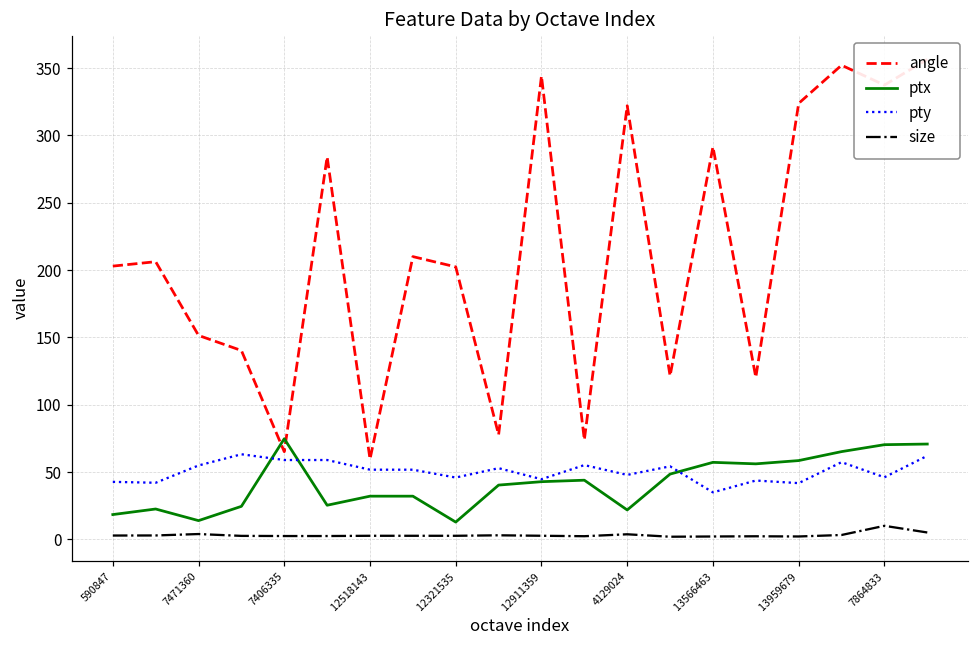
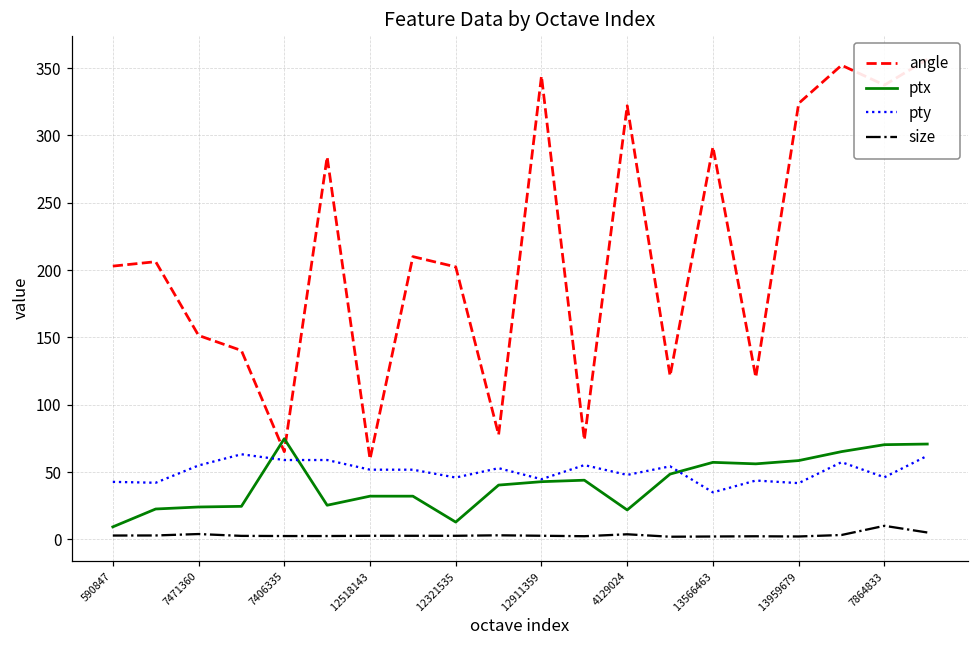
ptx, 590847: 18 -> 9
ptx, 7471360: 14 -> 24
